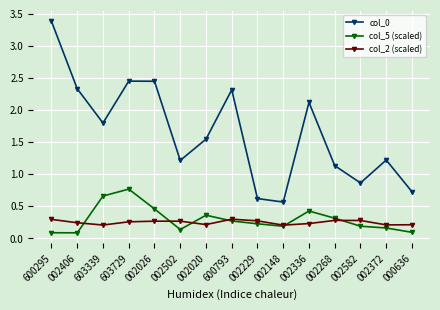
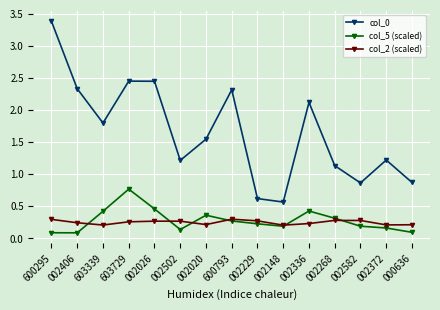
col_5 (scaled), 603339: 0.7 -> 0.4
col_0, 000636: 0.7 -> 0.9
